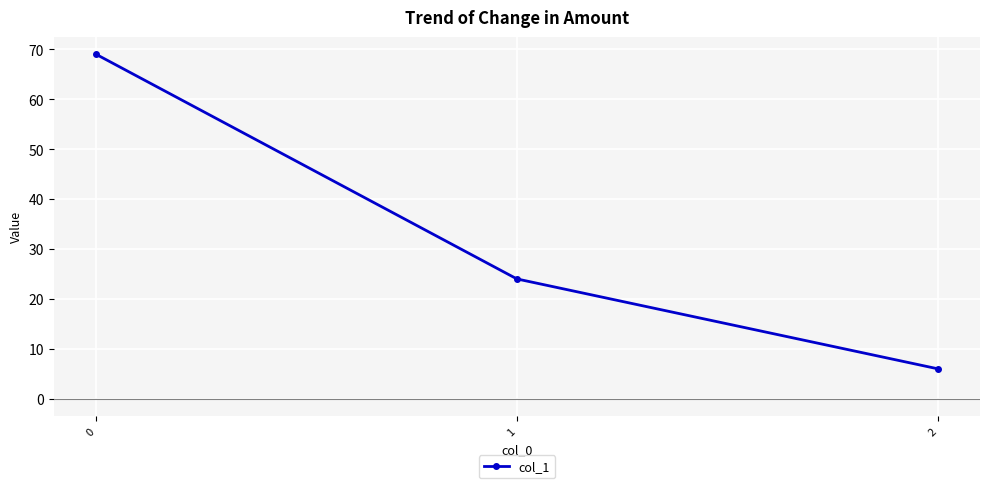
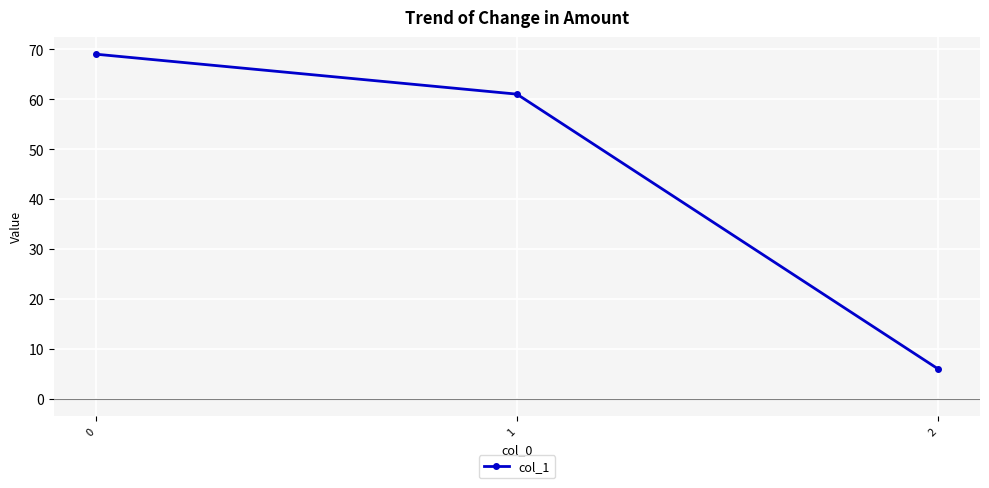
1: 24 -> 61
